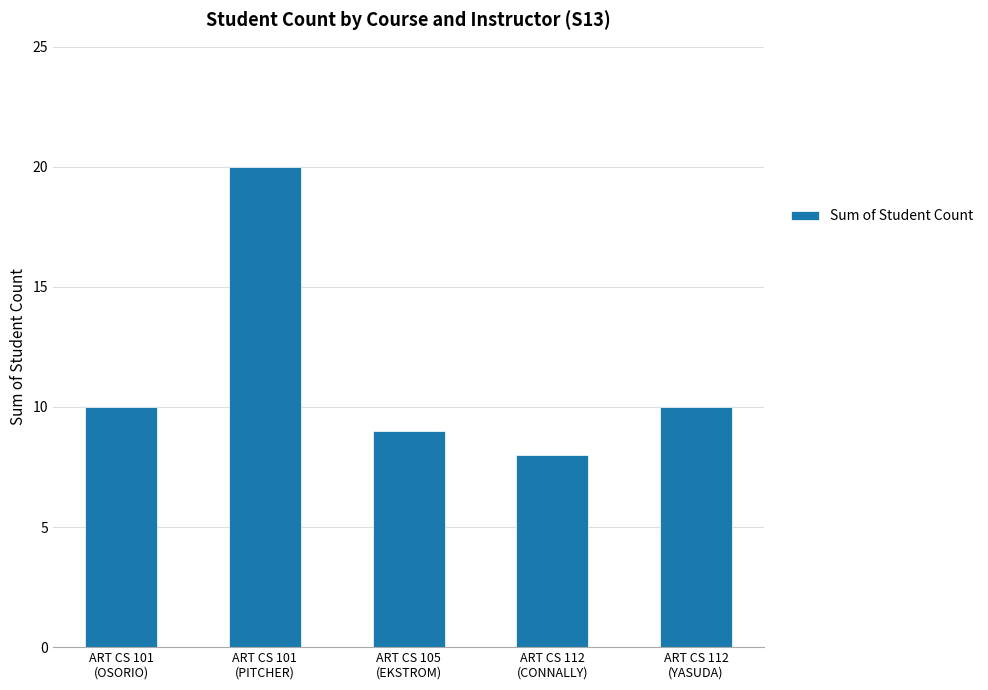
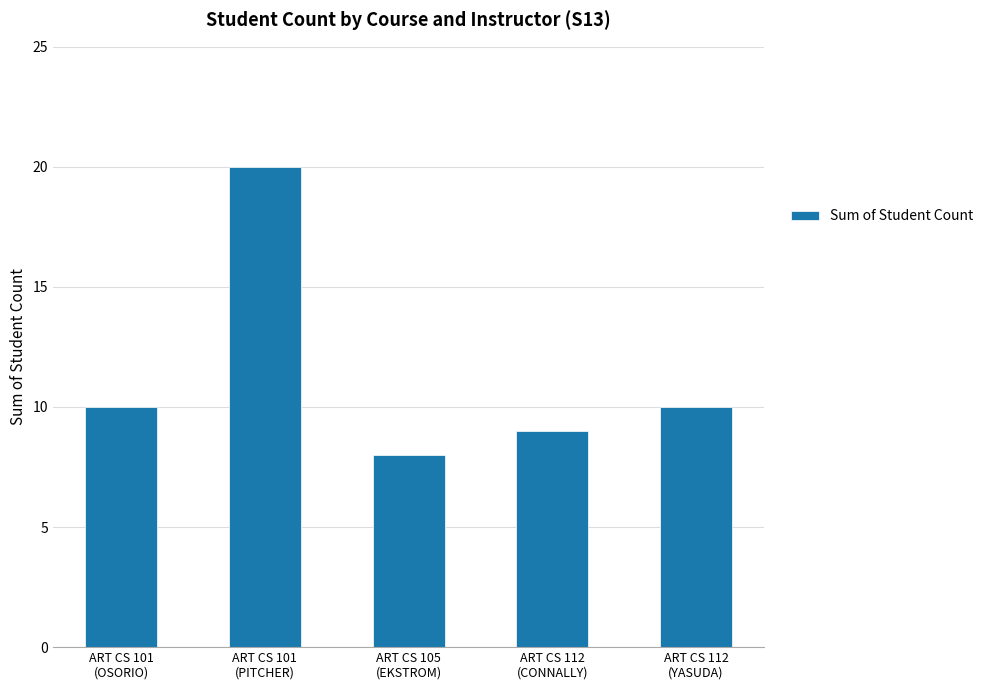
ART CS 105 (EKSTROM): 9 -> 8
ART CS 112 (CONNALLY): 8 -> 9
